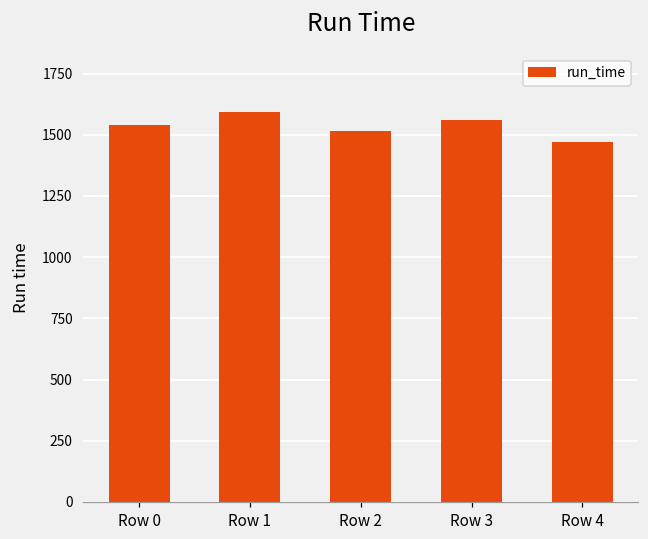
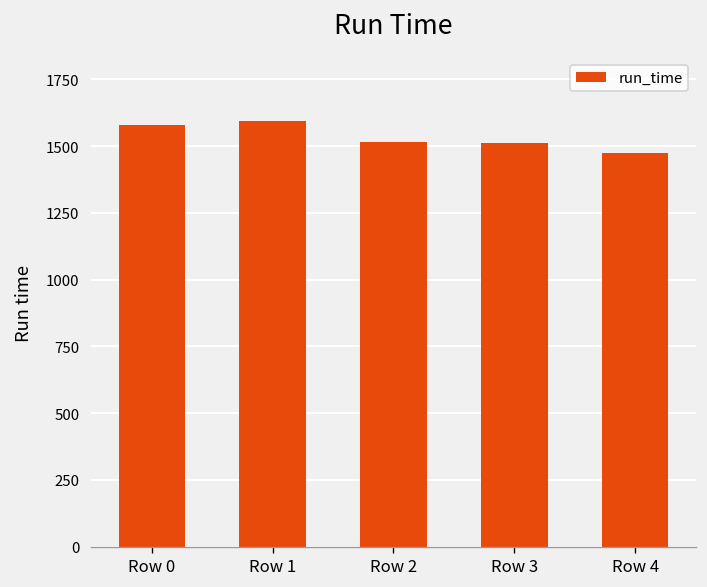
Row 0: 1540 -> 1580
Row 3: 1560 -> 1510
